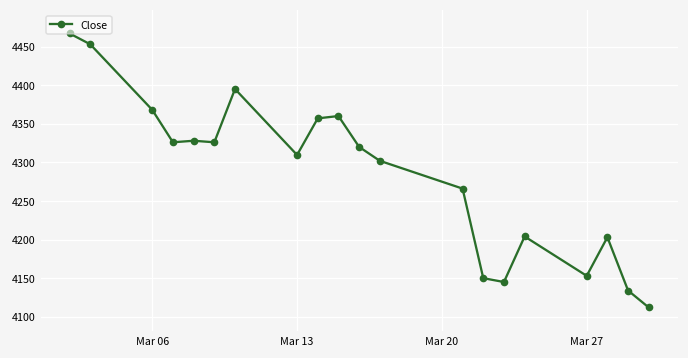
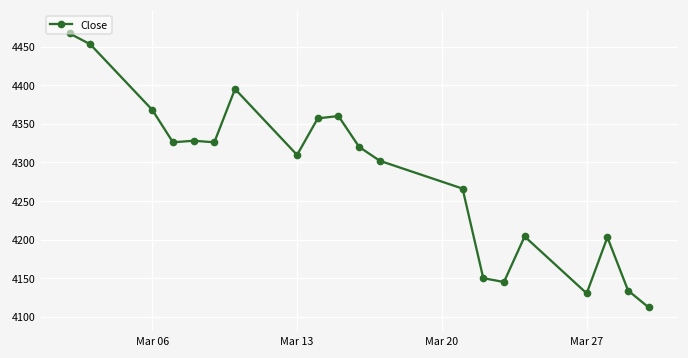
Mar 27: 4150 -> 4130
